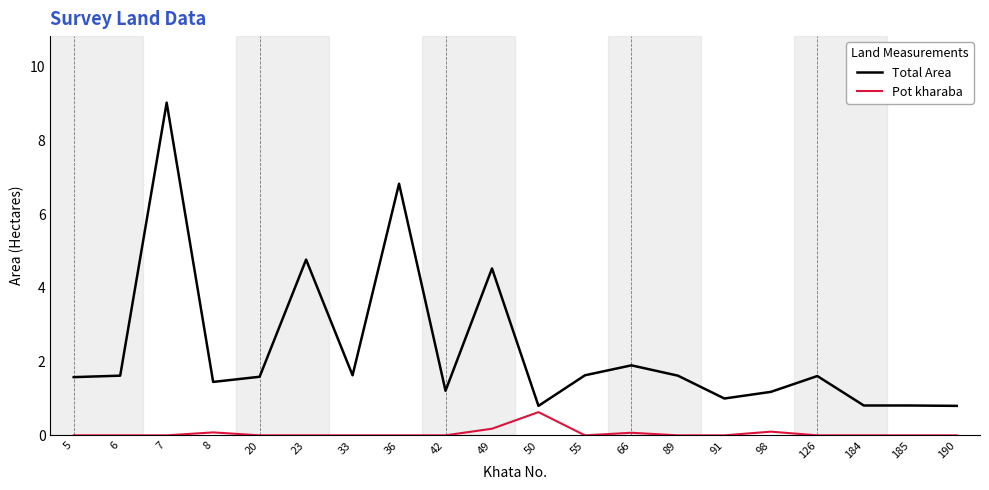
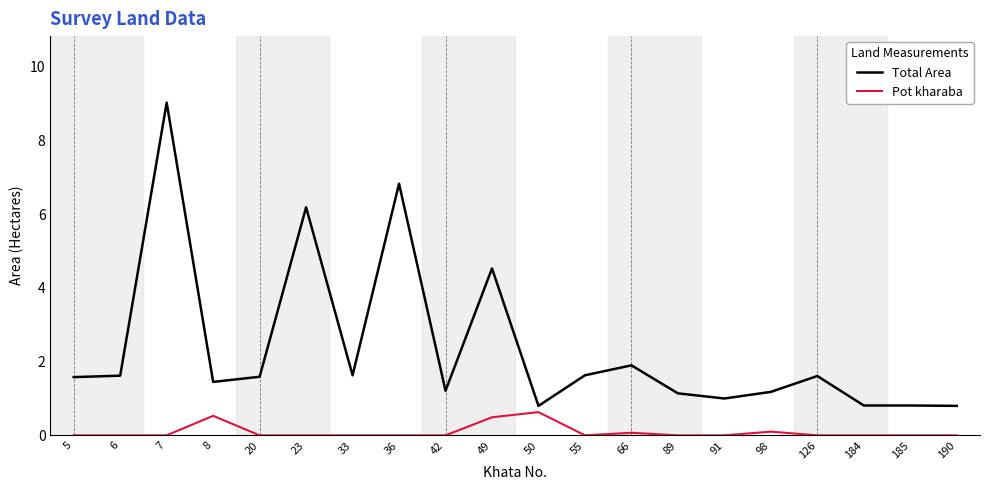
Pot kharaba, 8: 0.1 -> 0.5
Total Area, 23: 4.8 -> 6.2
Pot kharaba, 49: 0.2 -> 0.5
Total Area, 89: 1.6 -> 1.1
